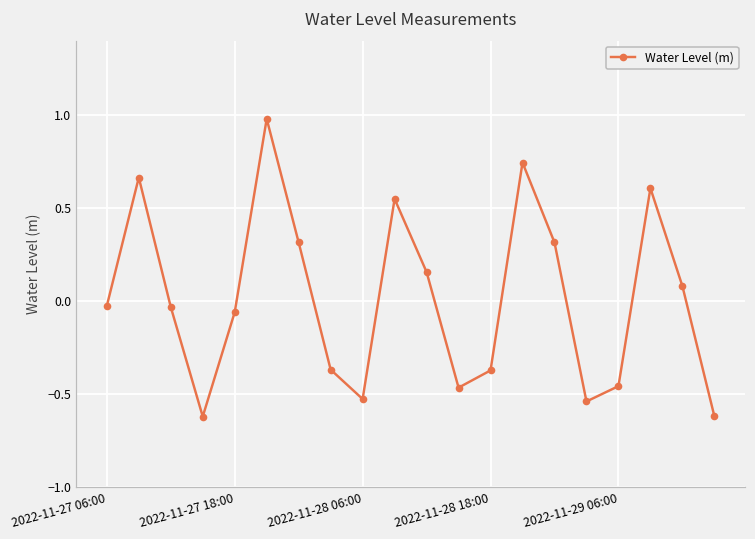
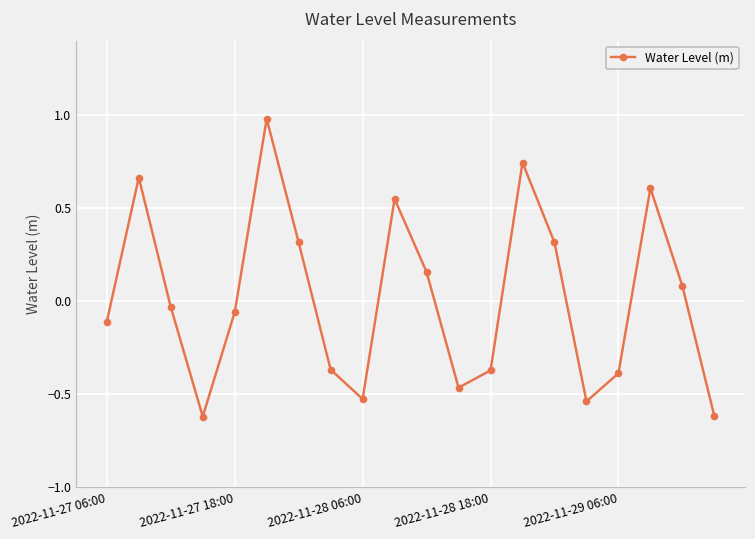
2022-11-27 06:00: -0.03 -> -0.11
2022-11-29 06:00: -0.46 -> -0.39
